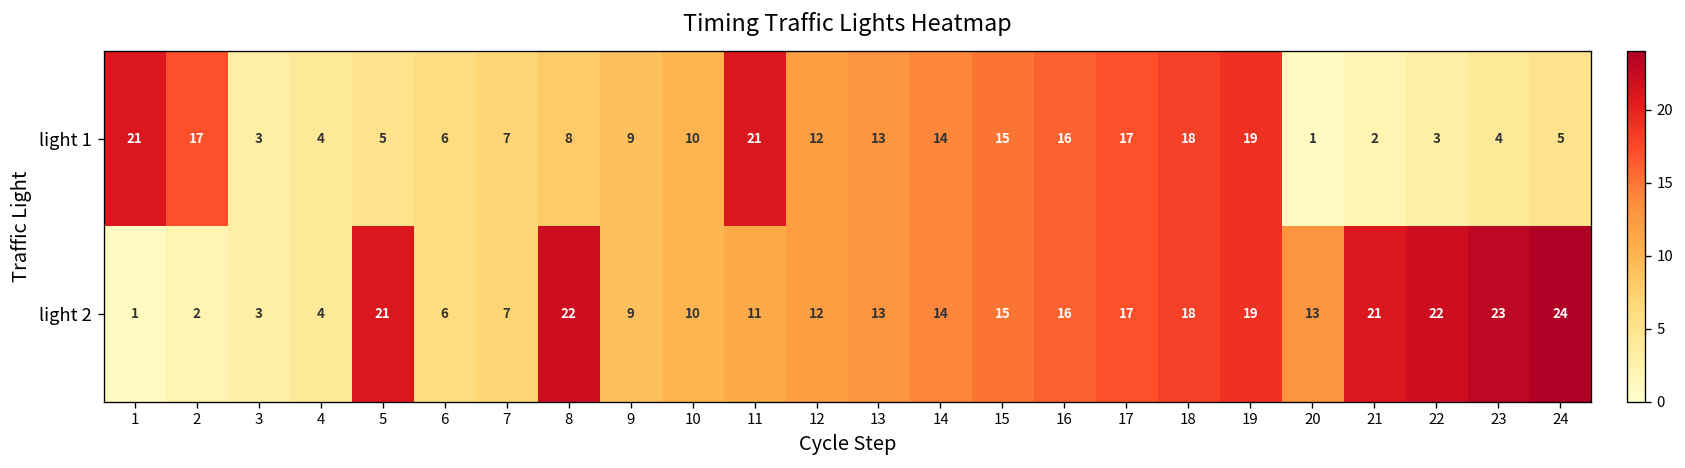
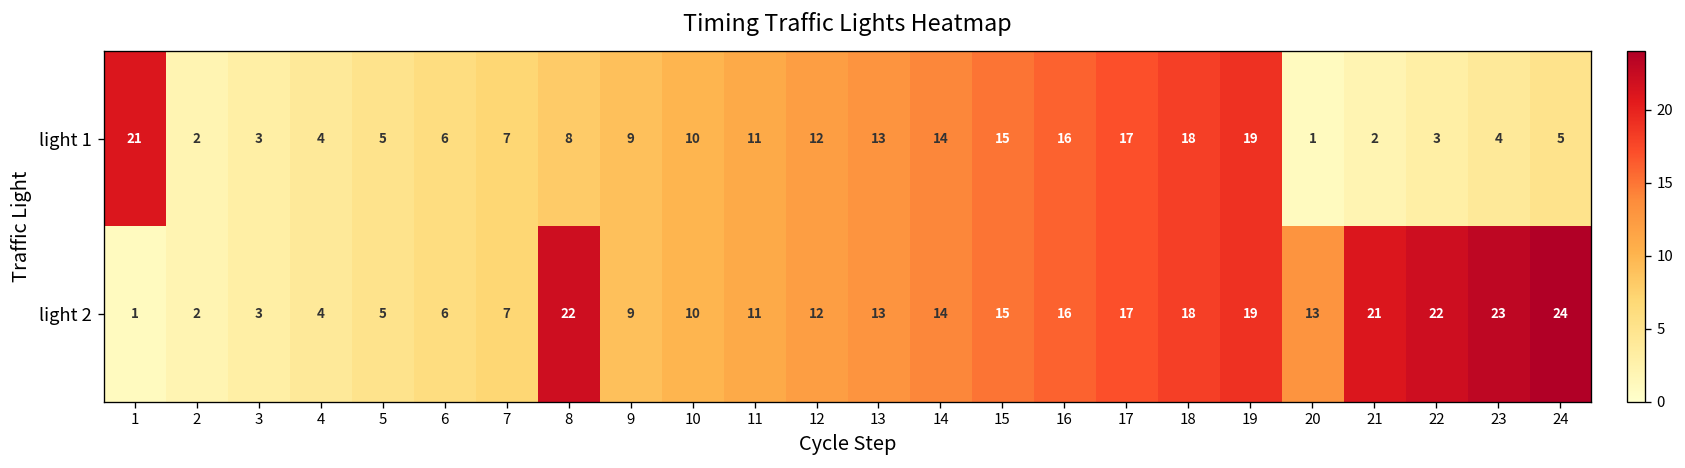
light 1, 2: 17 -> 2
light 1, 11: 21 -> 11
light 2, 5: 21 -> 5
